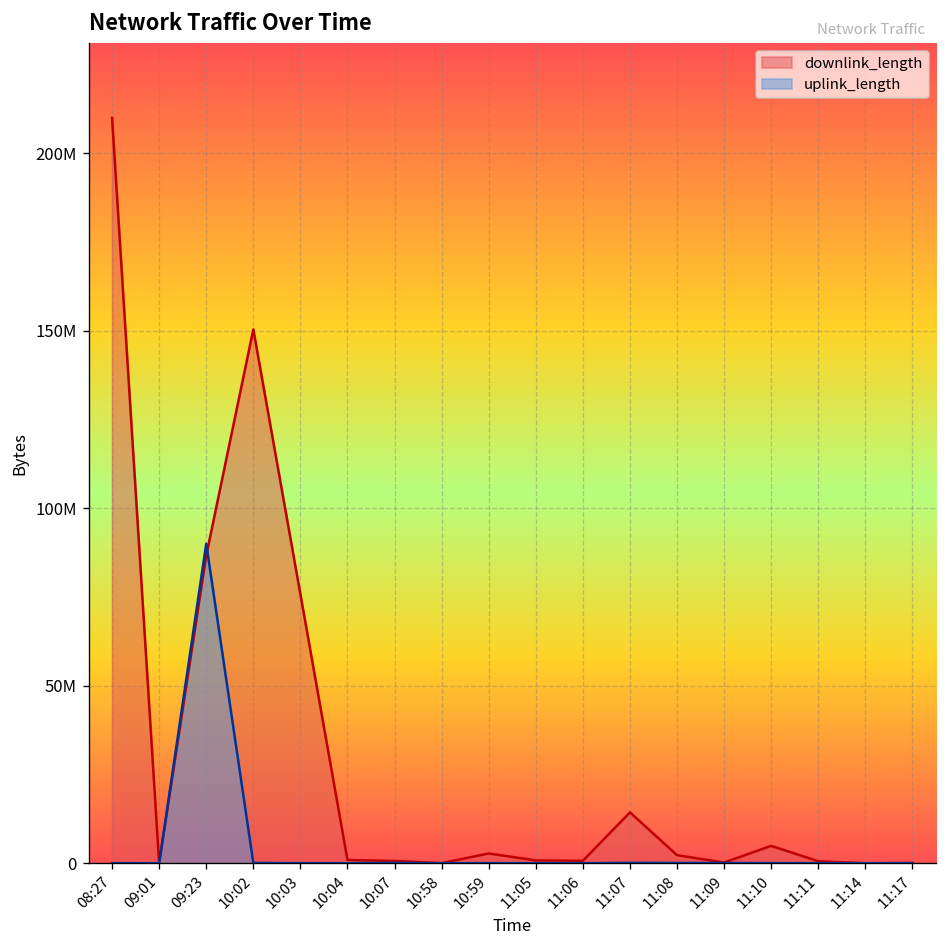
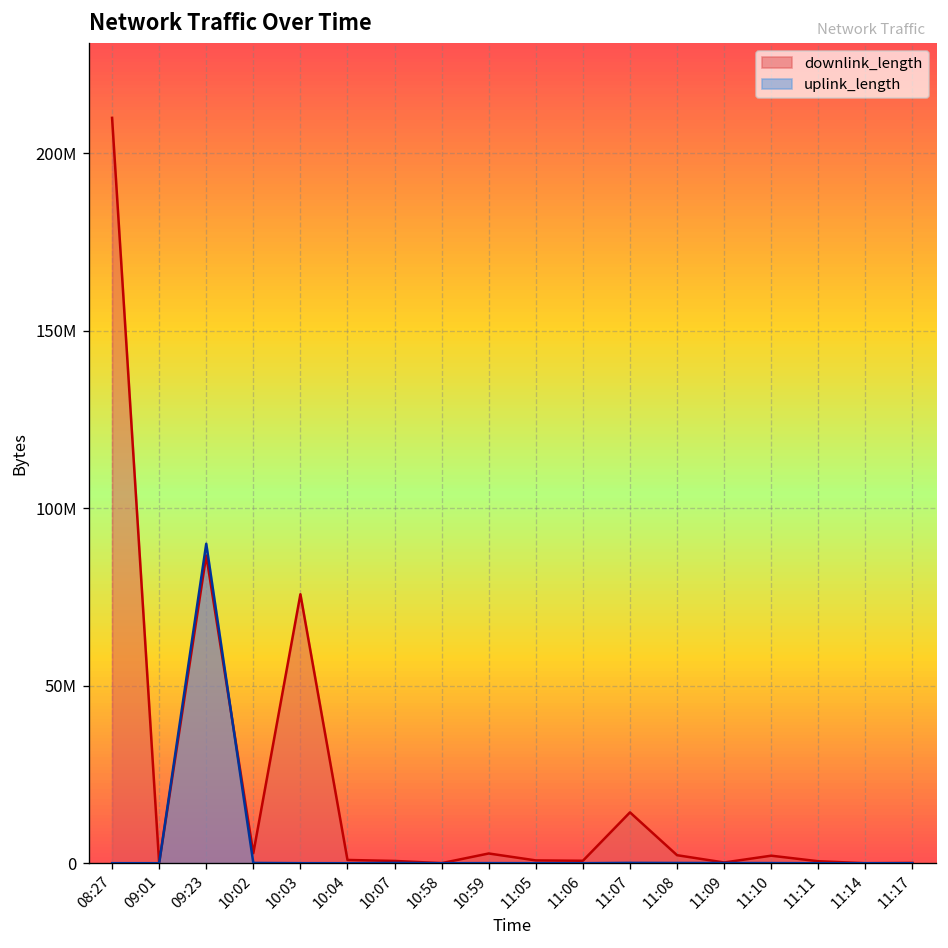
downlink_length, 10:02: 150000000 -> 3000000
downlink_length, 11:10: 5000000 -> 2000000
